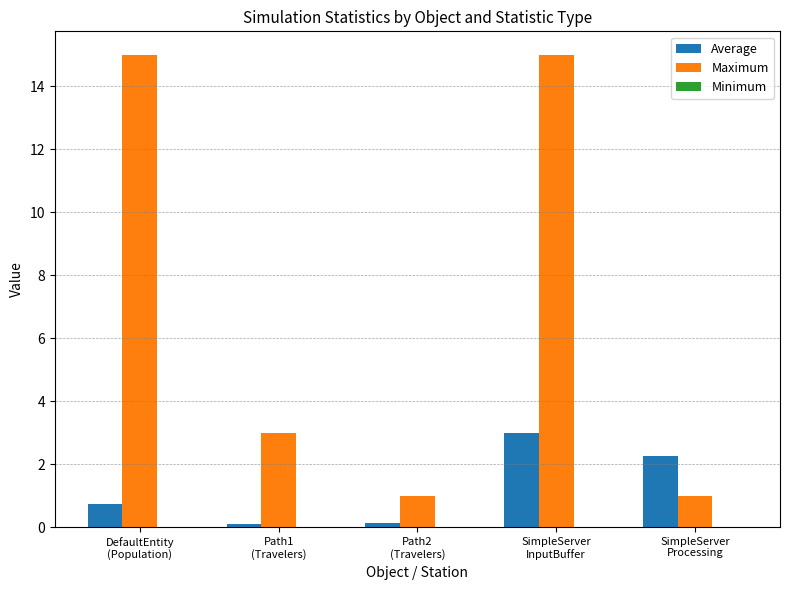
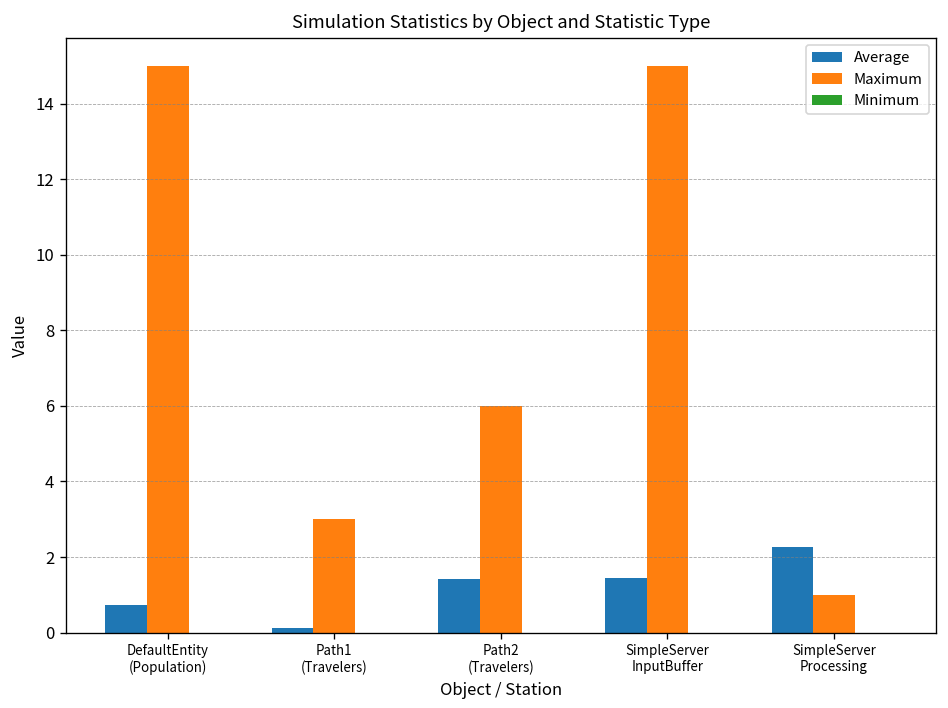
Average, Path2 (Travelers): 0.1 -> 1.4
Maximum, Path2 (Travelers): 1 -> 6
Average, SimpleServer InputBuffer: 3.0 -> 1.4
